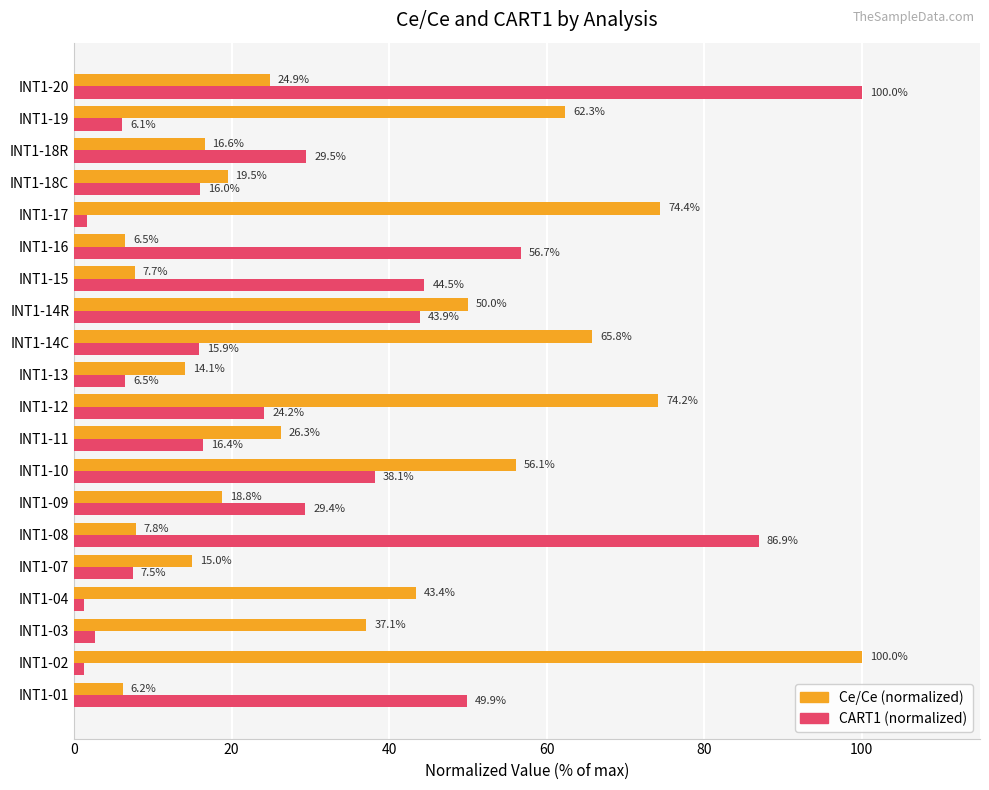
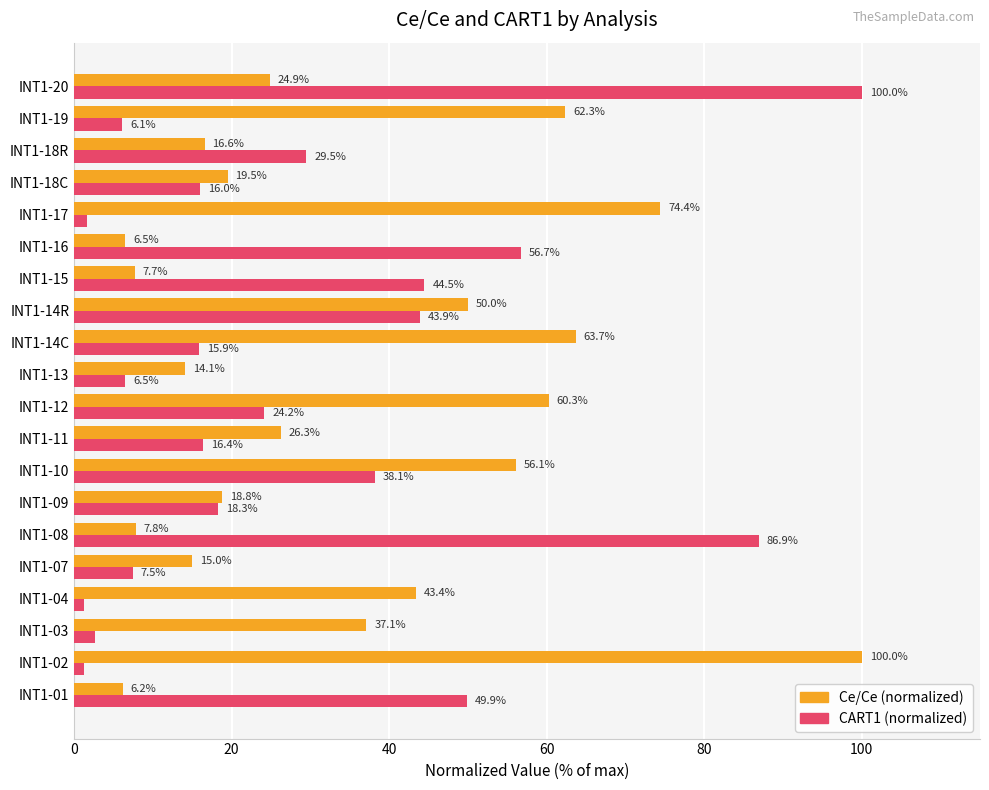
Ce/Ce (normalized), INT1-14C: 65.8% -> 63.7%
Ce/Ce (normalized), INT1-12: 74.2% -> 60.3%
CART1 (normalized), INT1-09: 29.4% -> 18.3%
